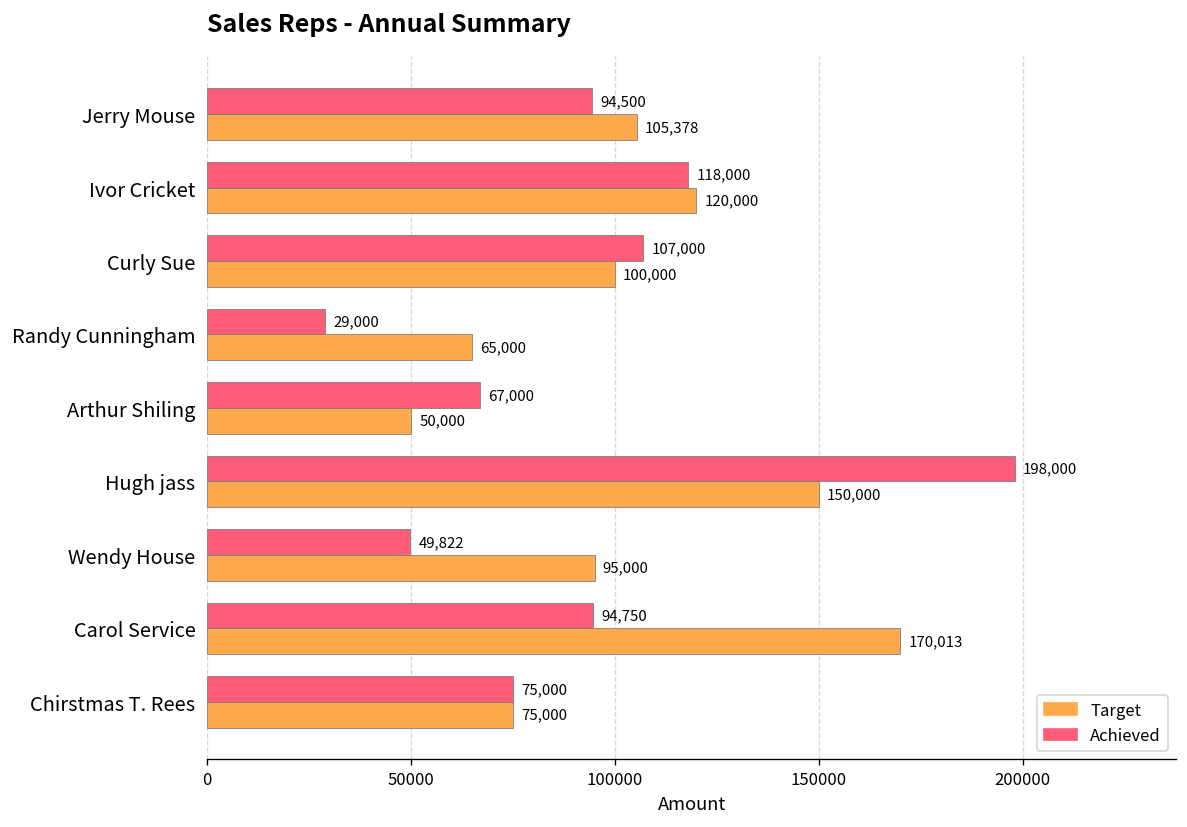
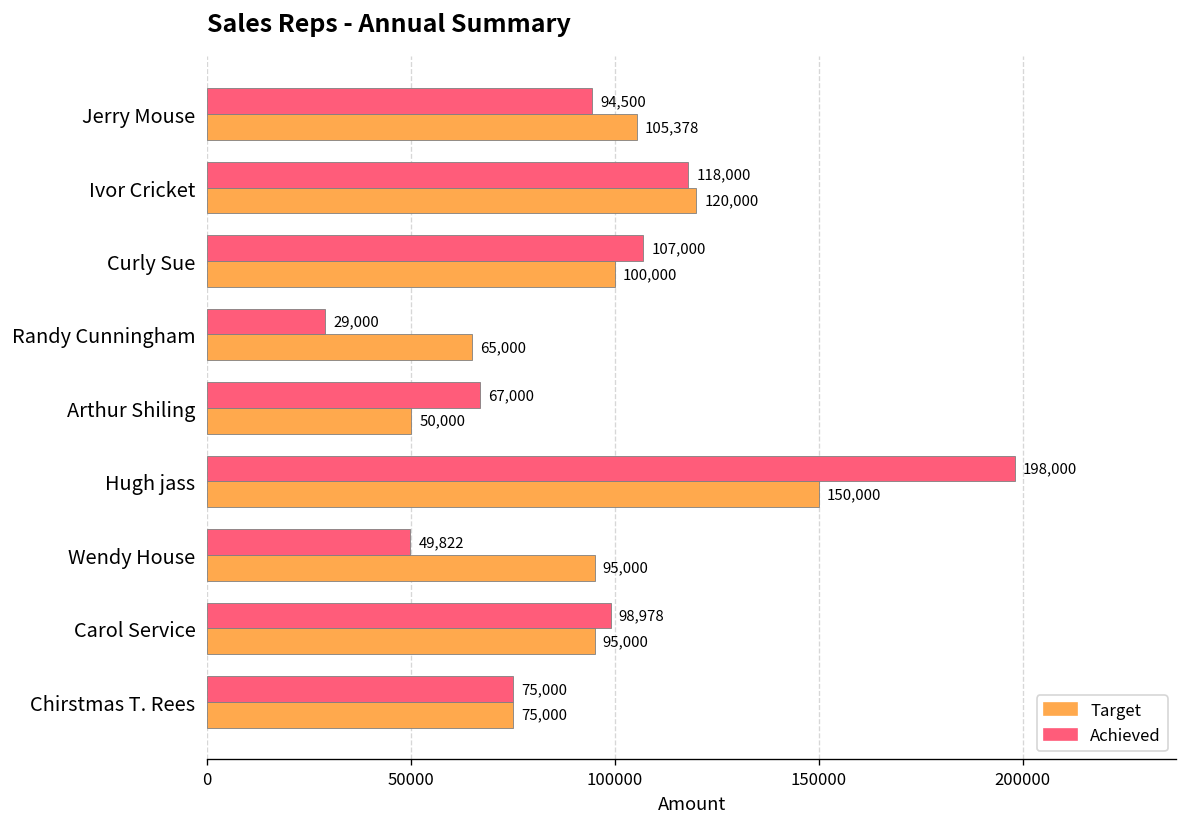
Achieved, Carol Service: 94,750 -> 98,978
Target, Carol Service: 170,013 -> 95,000
